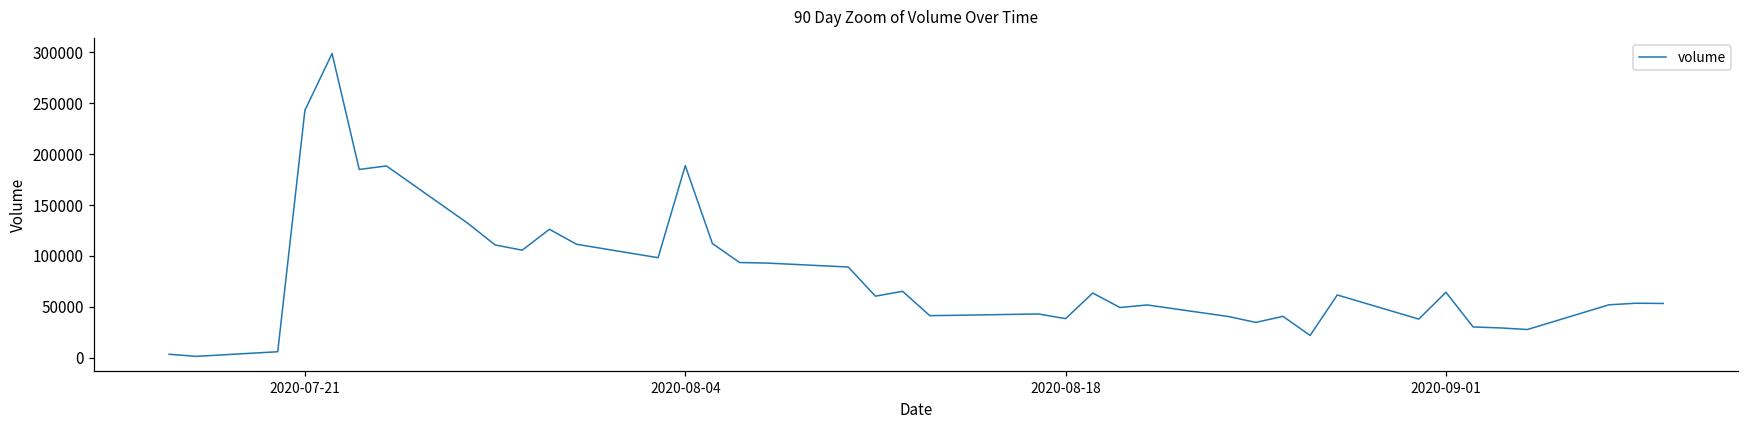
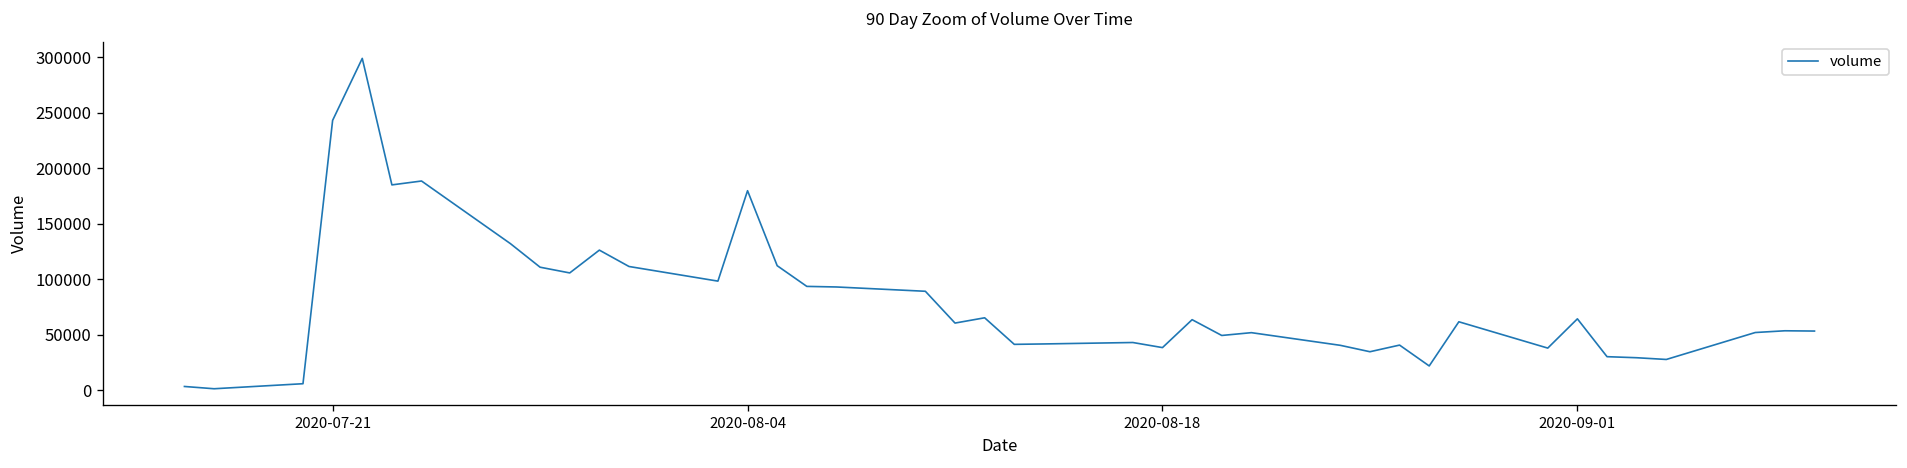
2020-08-04: 190000 -> 180000
